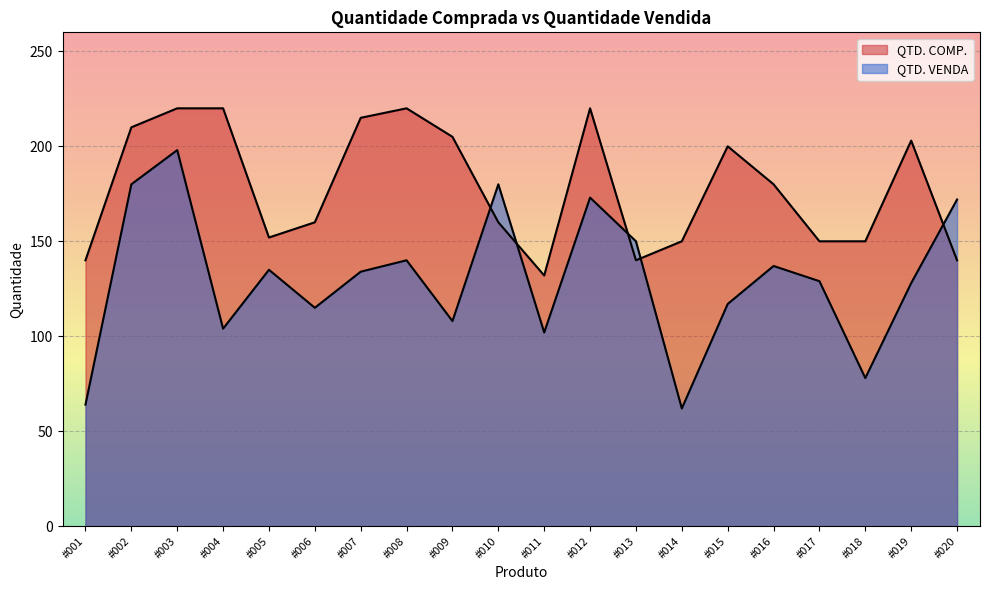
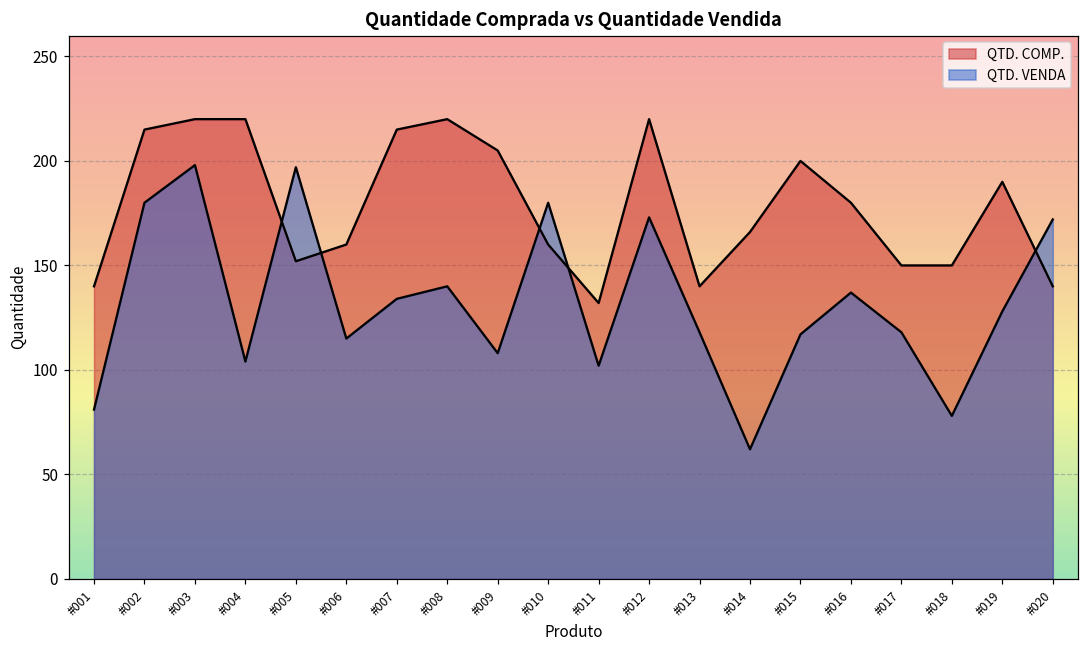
QTD. VENDA, #001: 64 -> 81
QTD. COMP., #002: 210 -> 215
QTD. VENDA, #005: 135 -> 197
QTD. VENDA, #013: 150 -> 118
QTD. COMP., #014: 150 -> 166
QTD. VENDA, #017: 129 -> 118
QTD. COMP., #019: 203 -> 190
